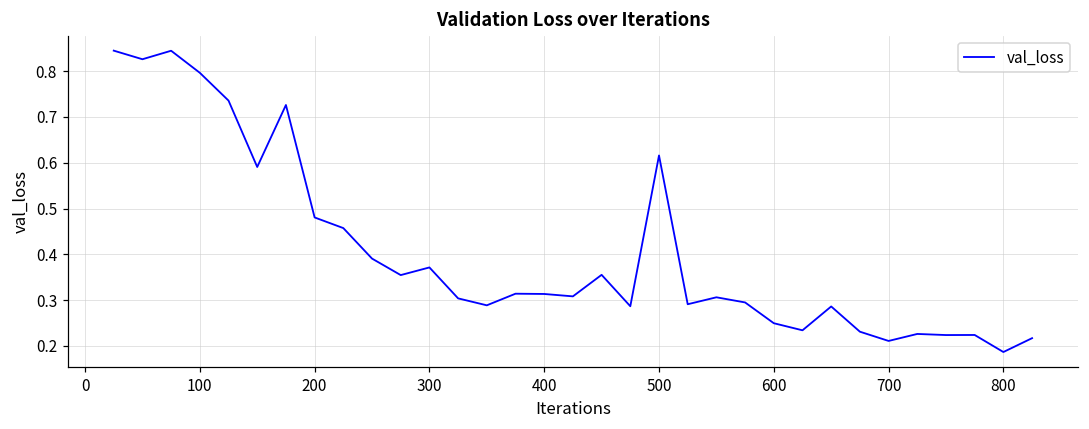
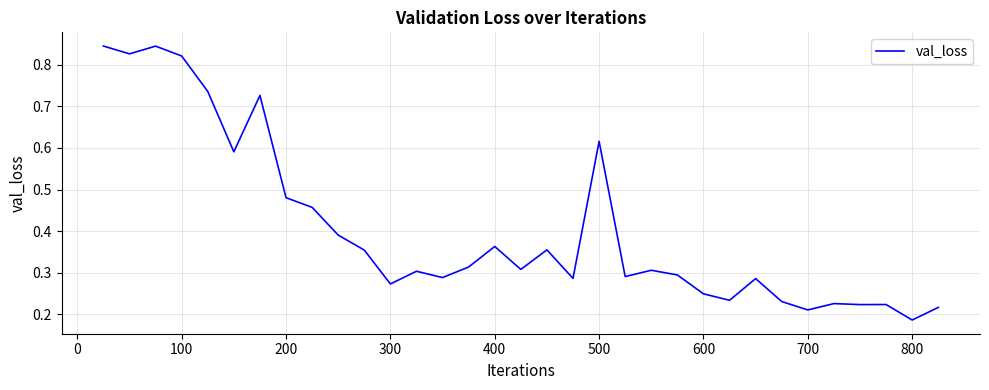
100: 0.80 -> 0.82
300: 0.37 -> 0.27
400: 0.31 -> 0.36
